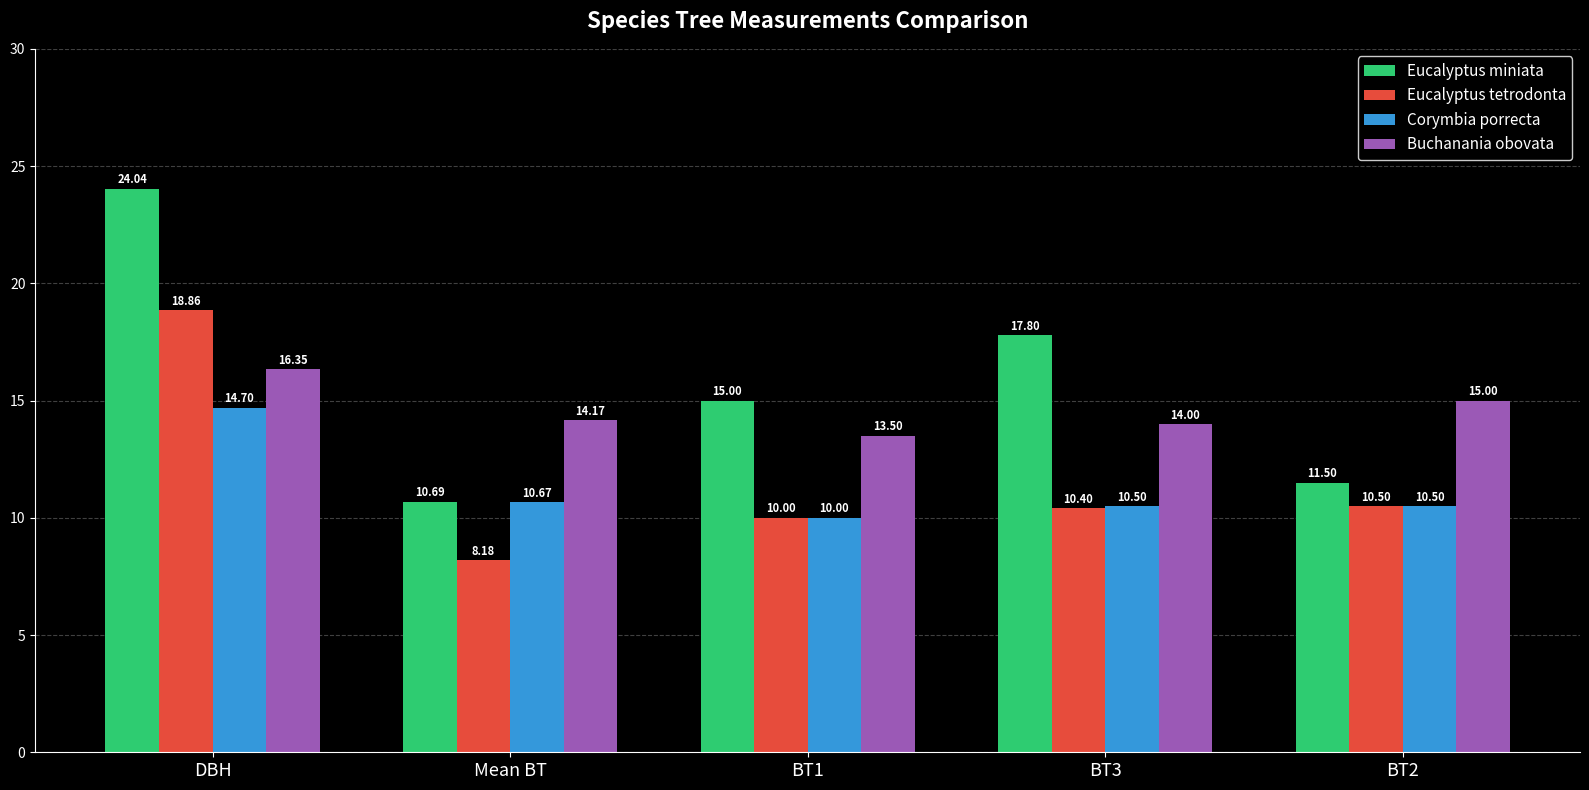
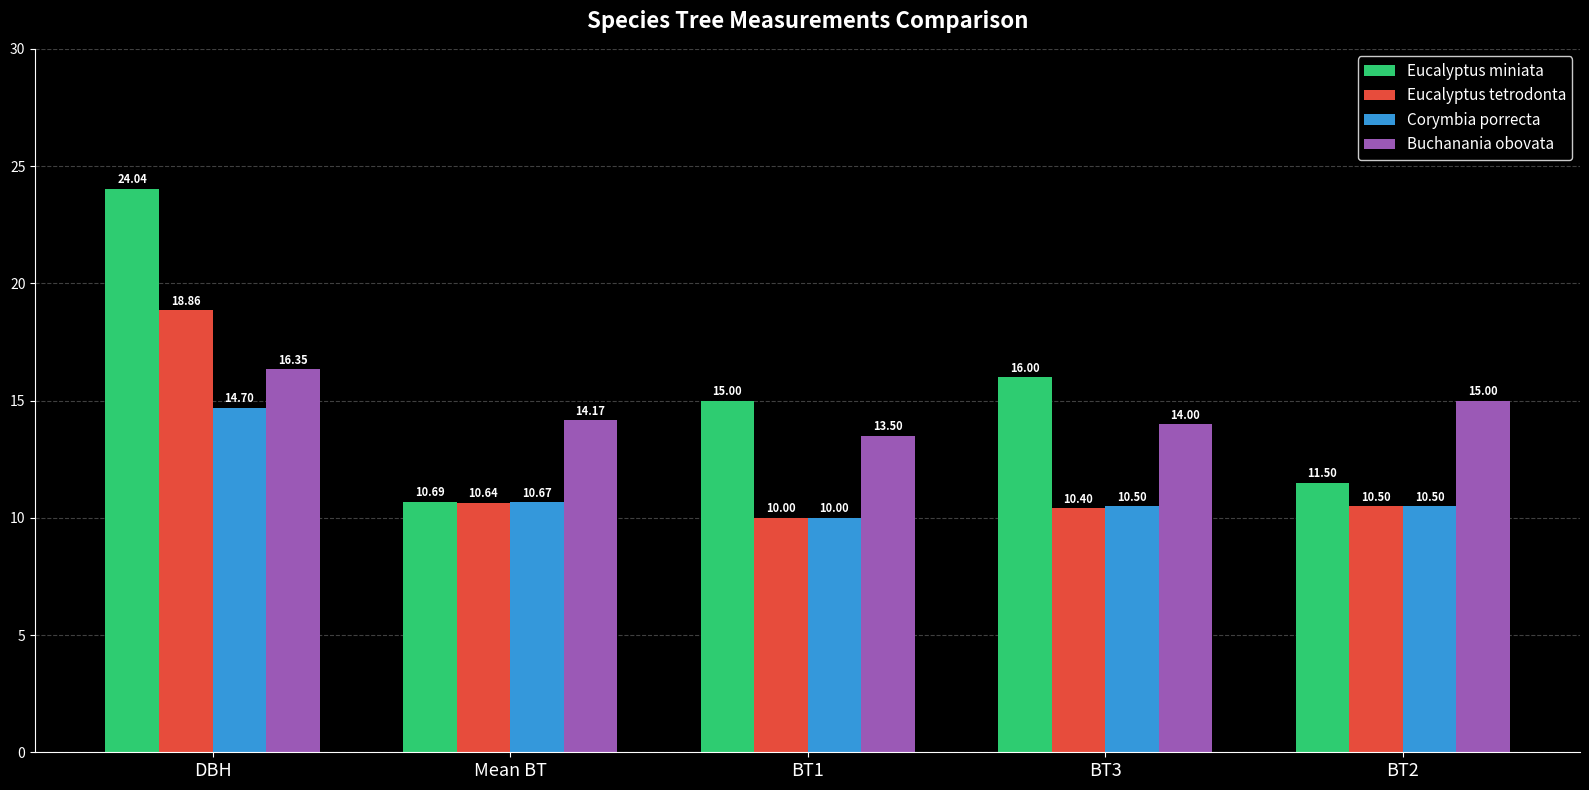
Eucalyptus tetrodonta, Mean BT: 8.18 -> 10.64
Eucalyptus miniata, BT3: 17.80 -> 16.00
